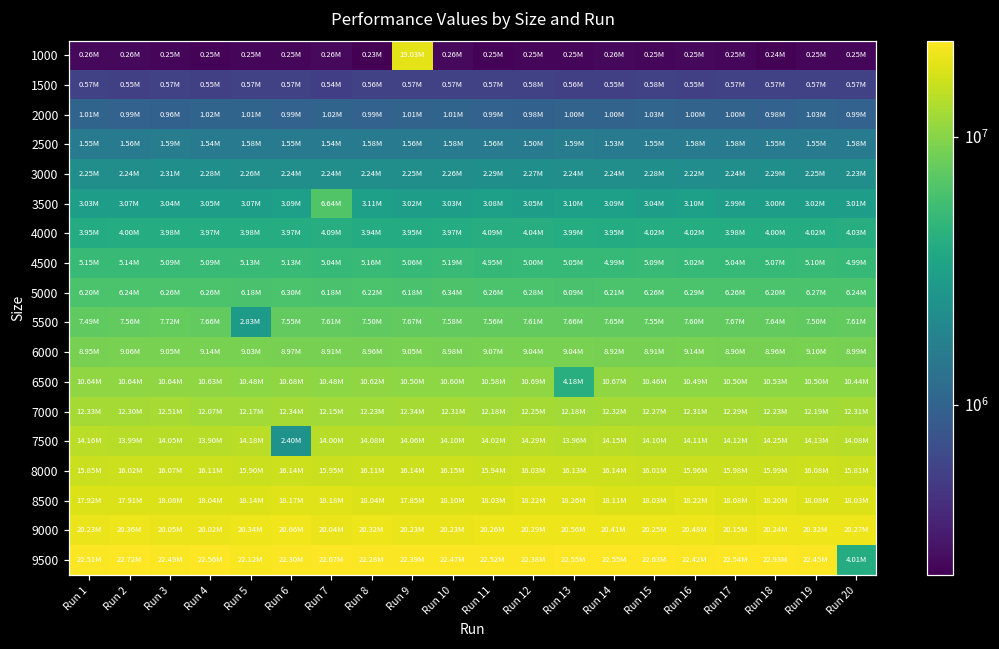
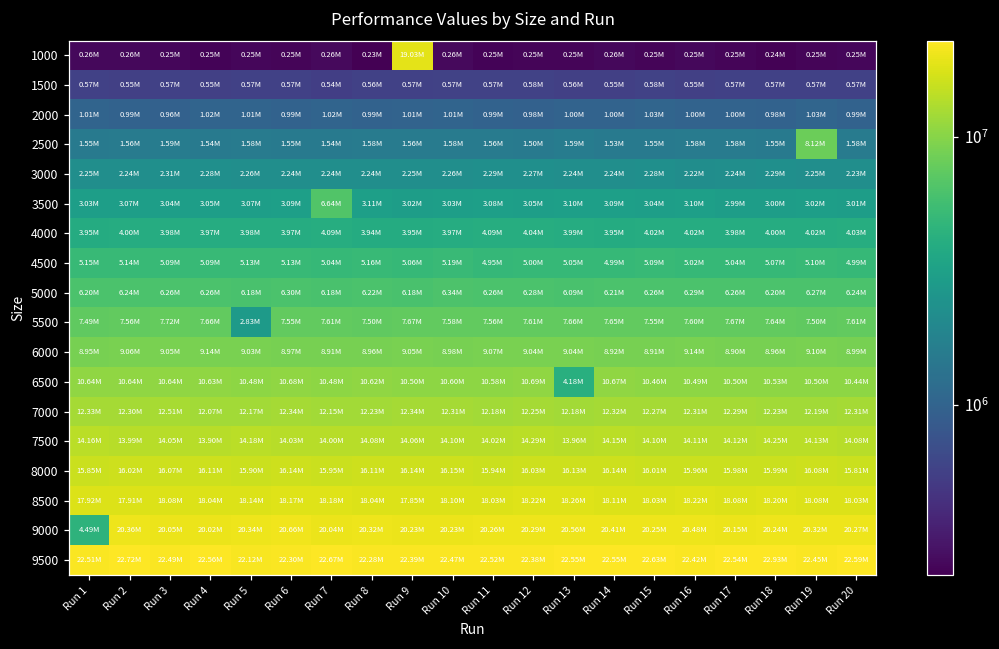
2500, Run 19: 1.55M -> 8.12M
7500, Run 6: 2.40M -> 14.03M
9000, Run 1: 20.23M -> 4.49M
9500, Run 20: 4.01M -> 22.59M
